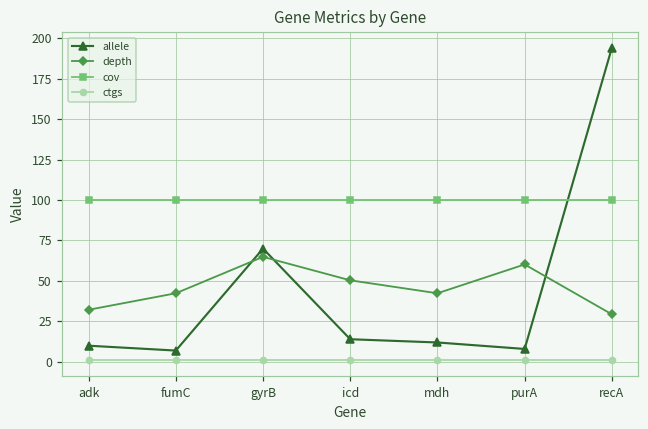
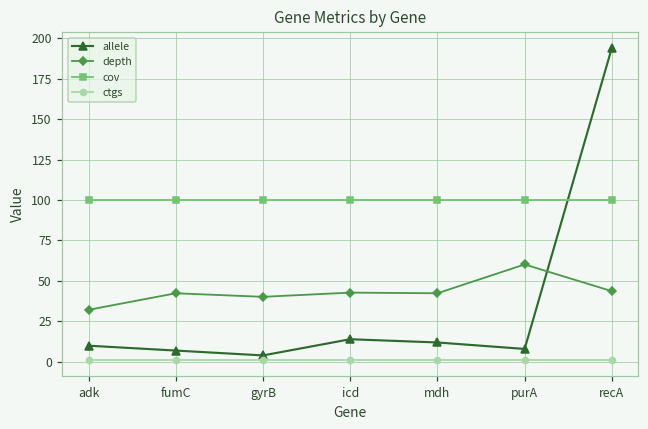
allele, gyrB: 70 -> 4
depth, gyrB: 65 -> 40
depth, icd: 50 -> 43
depth, recA: 29 -> 44
